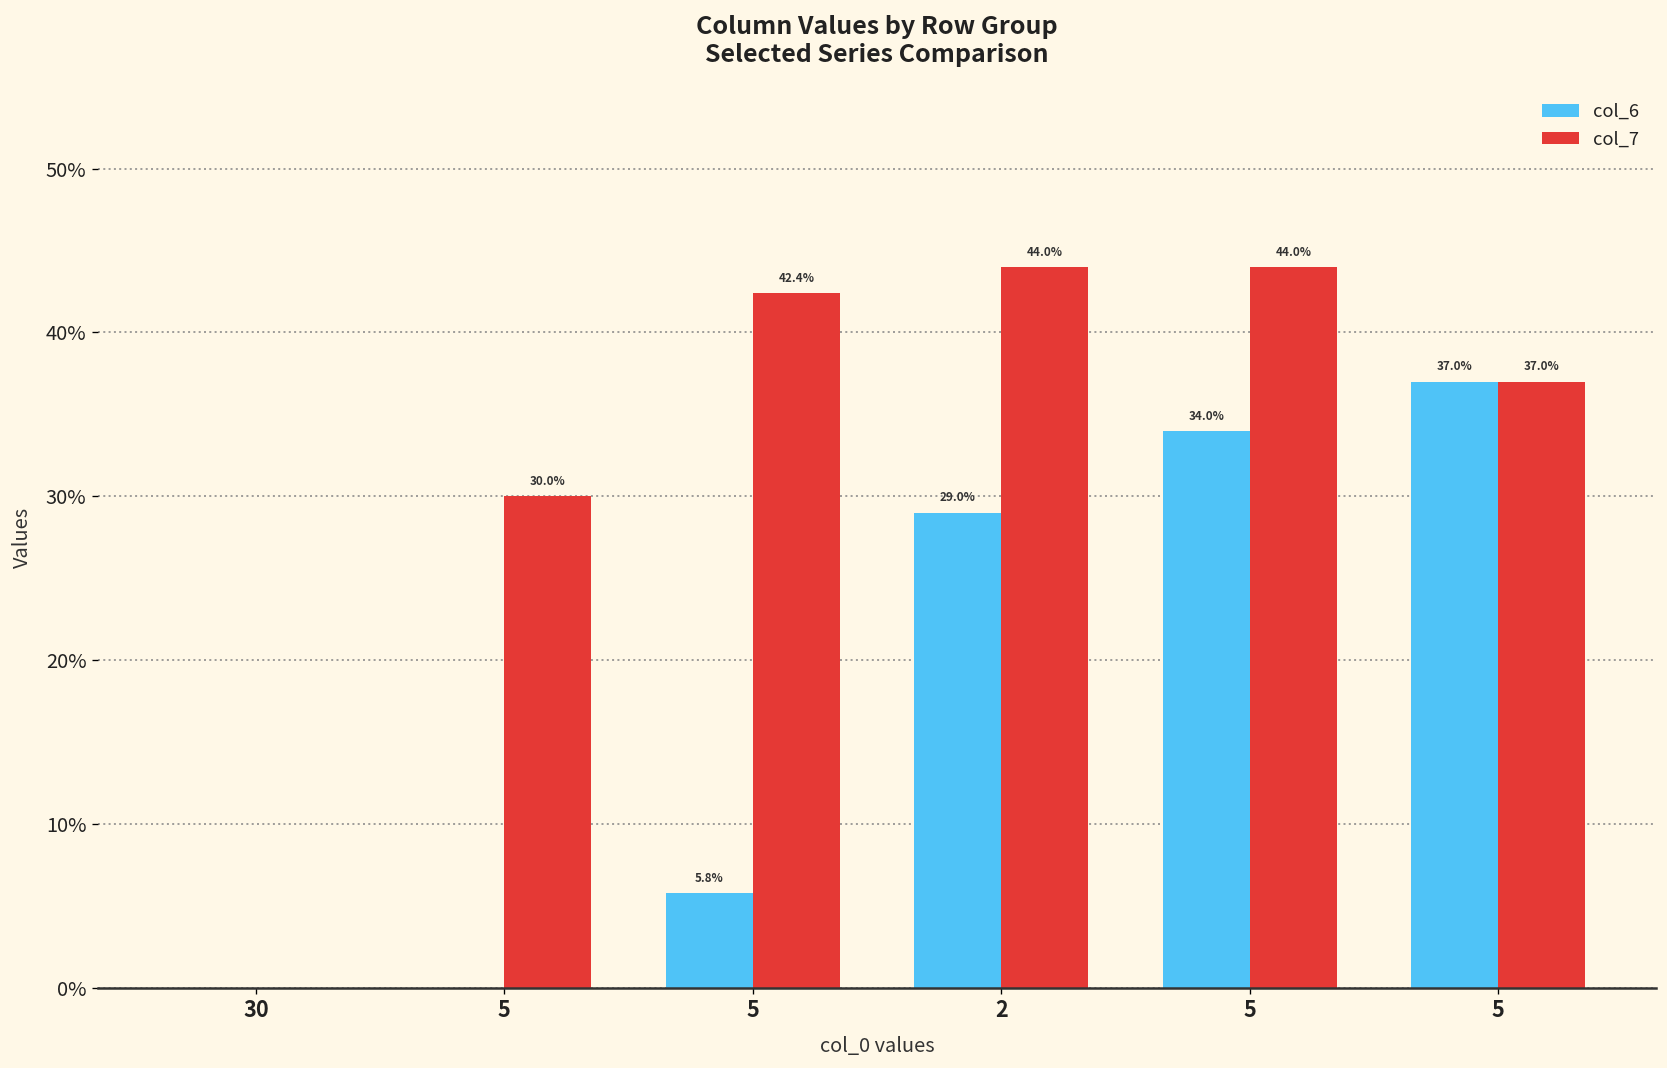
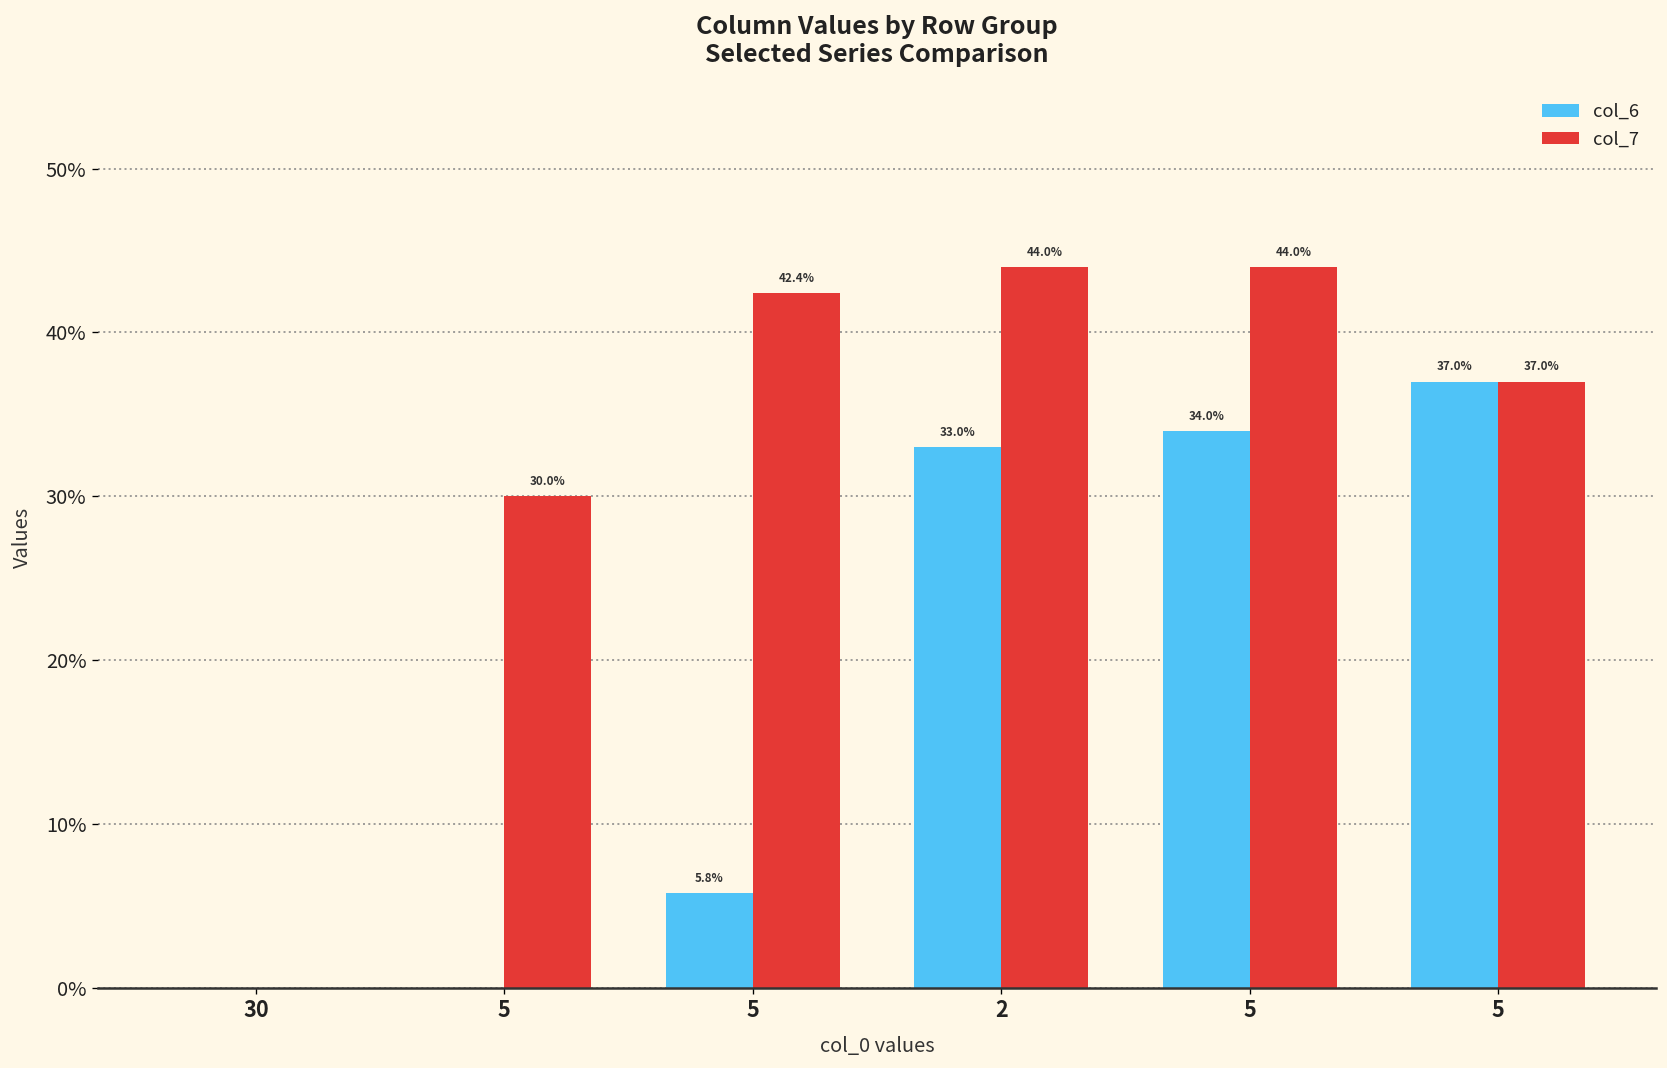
col_6, 2: 29.0% -> 33.0%
